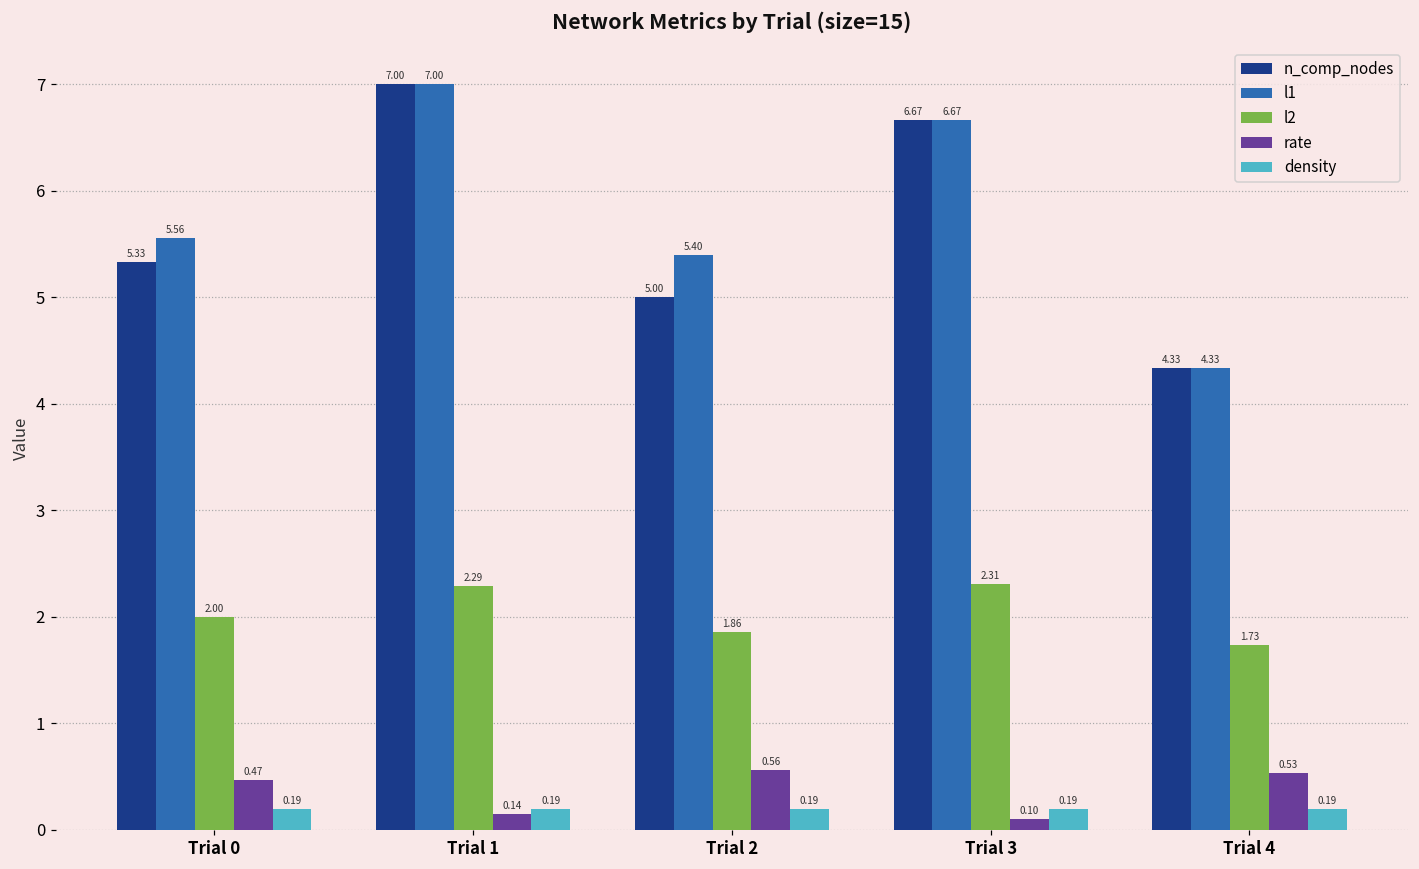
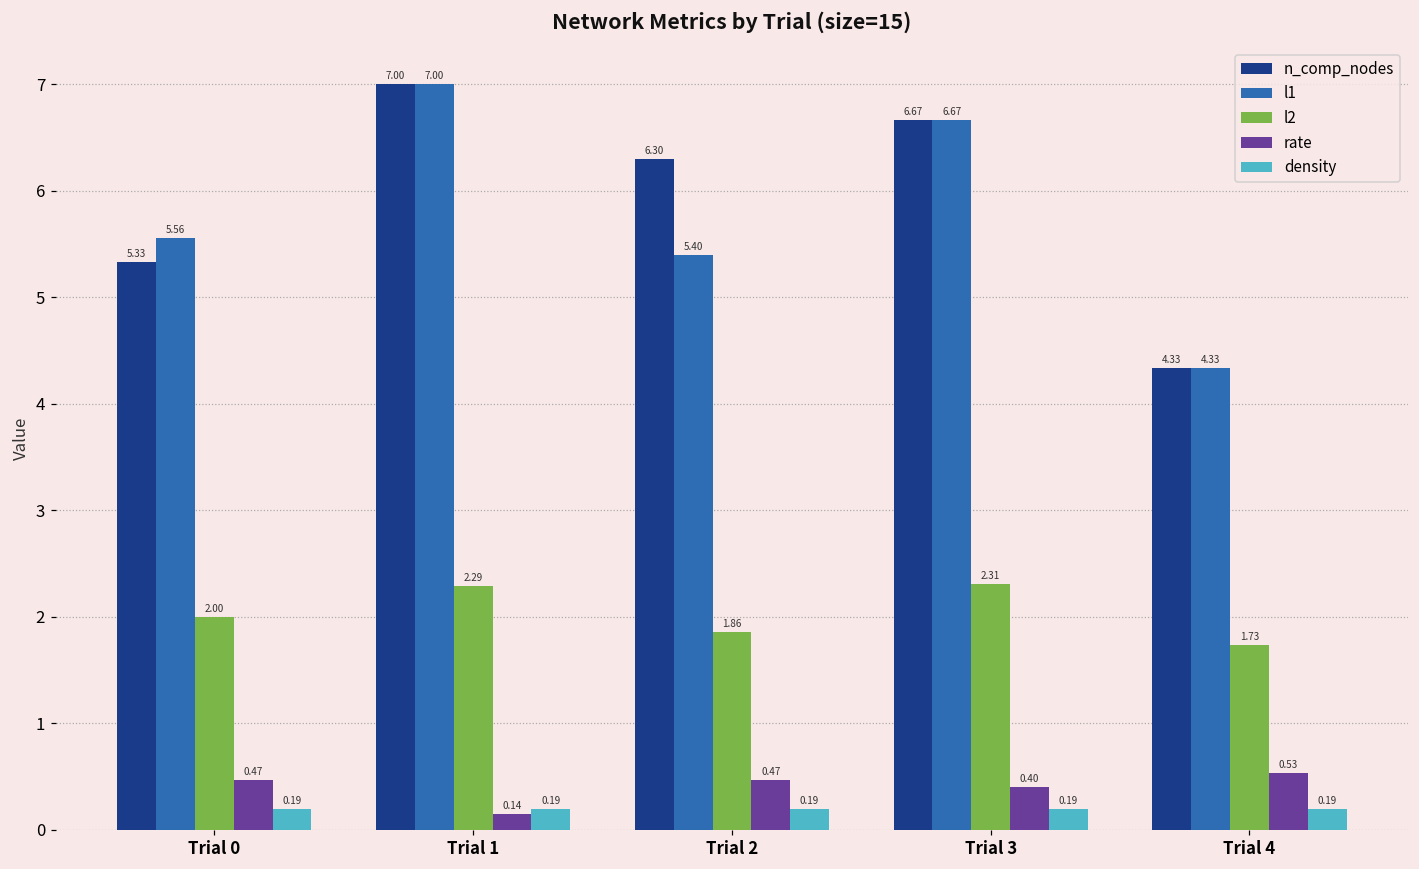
n_comp_nodes, Trial 2: 5.00 -> 6.30
rate, Trial 2: 0.56 -> 0.47
rate, Trial 3: 0.10 -> 0.40
